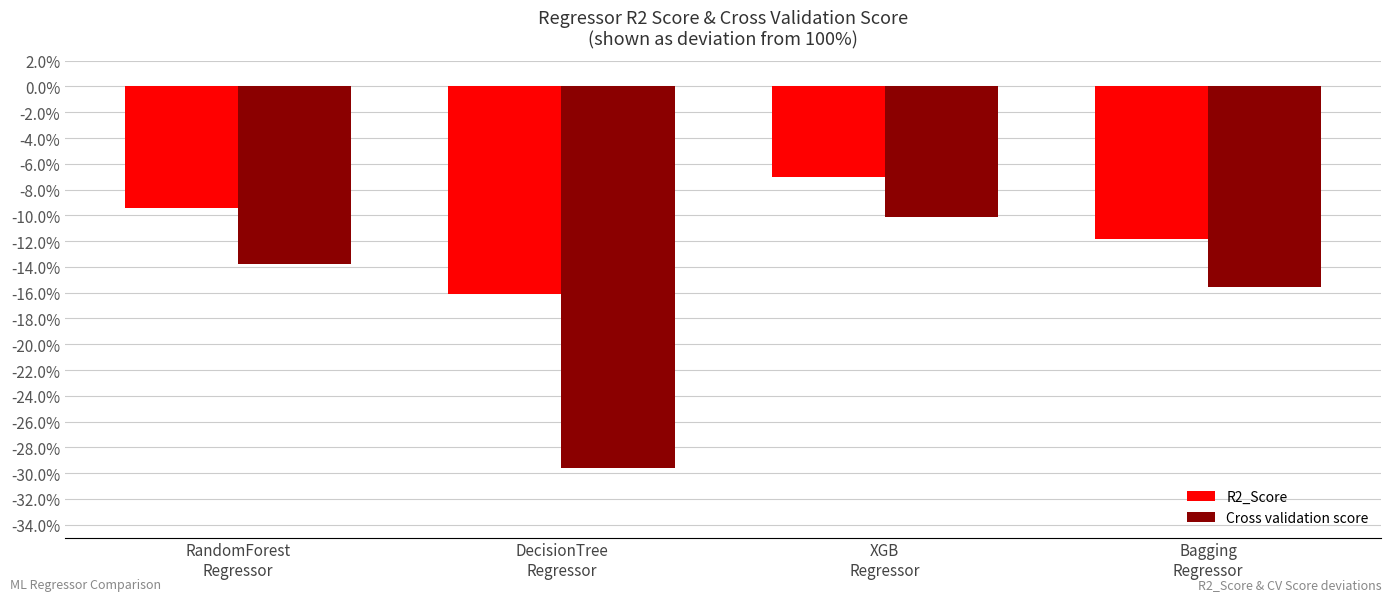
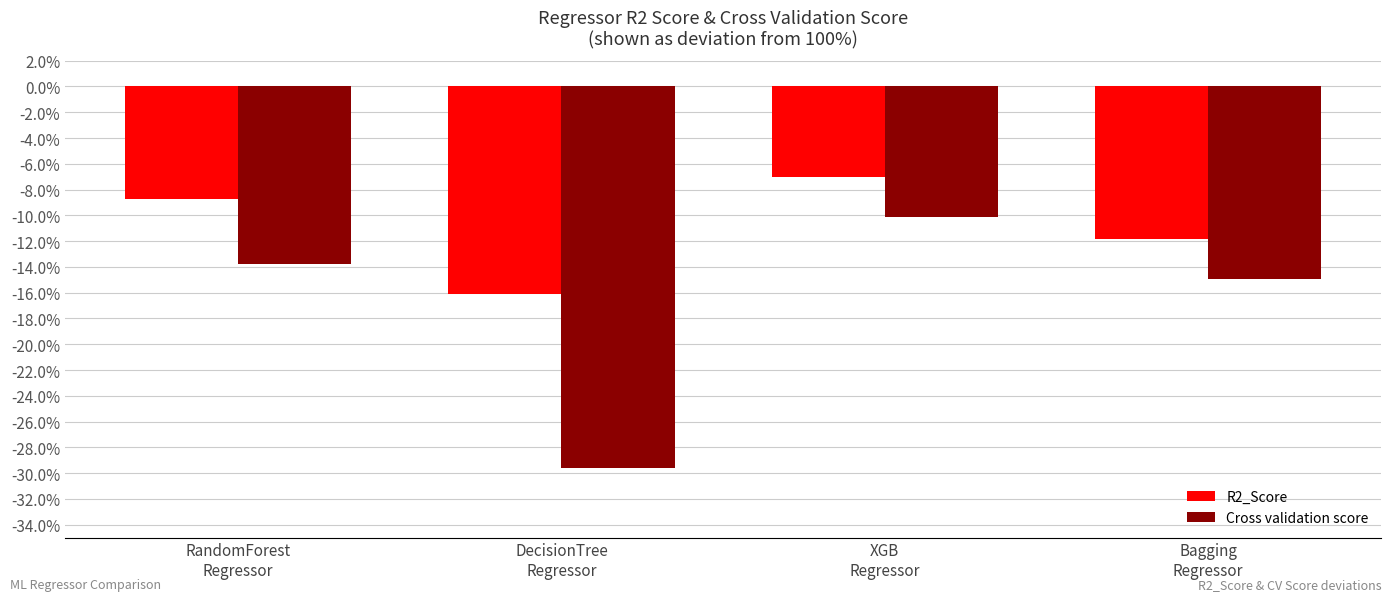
R2_Score, RandomForest Regressor: -9.4% -> -8.7%
Cross validation score, Bagging Regressor: -15.6% -> -15.0%
